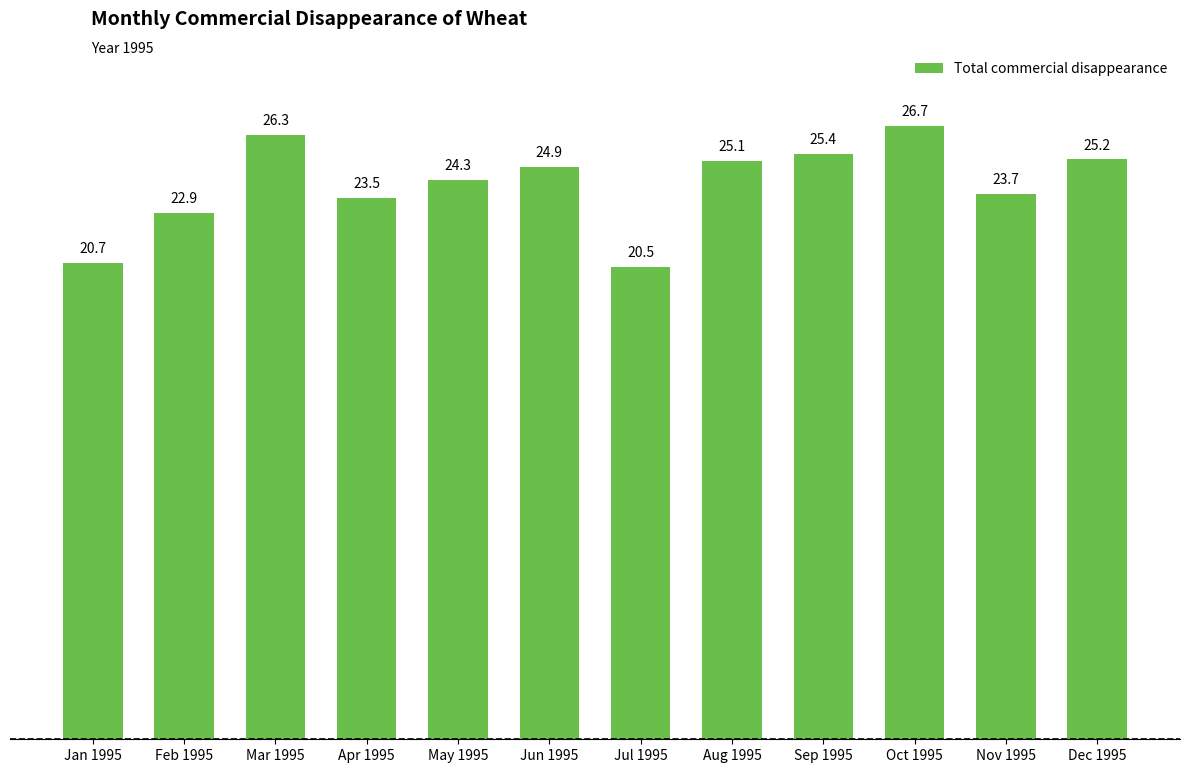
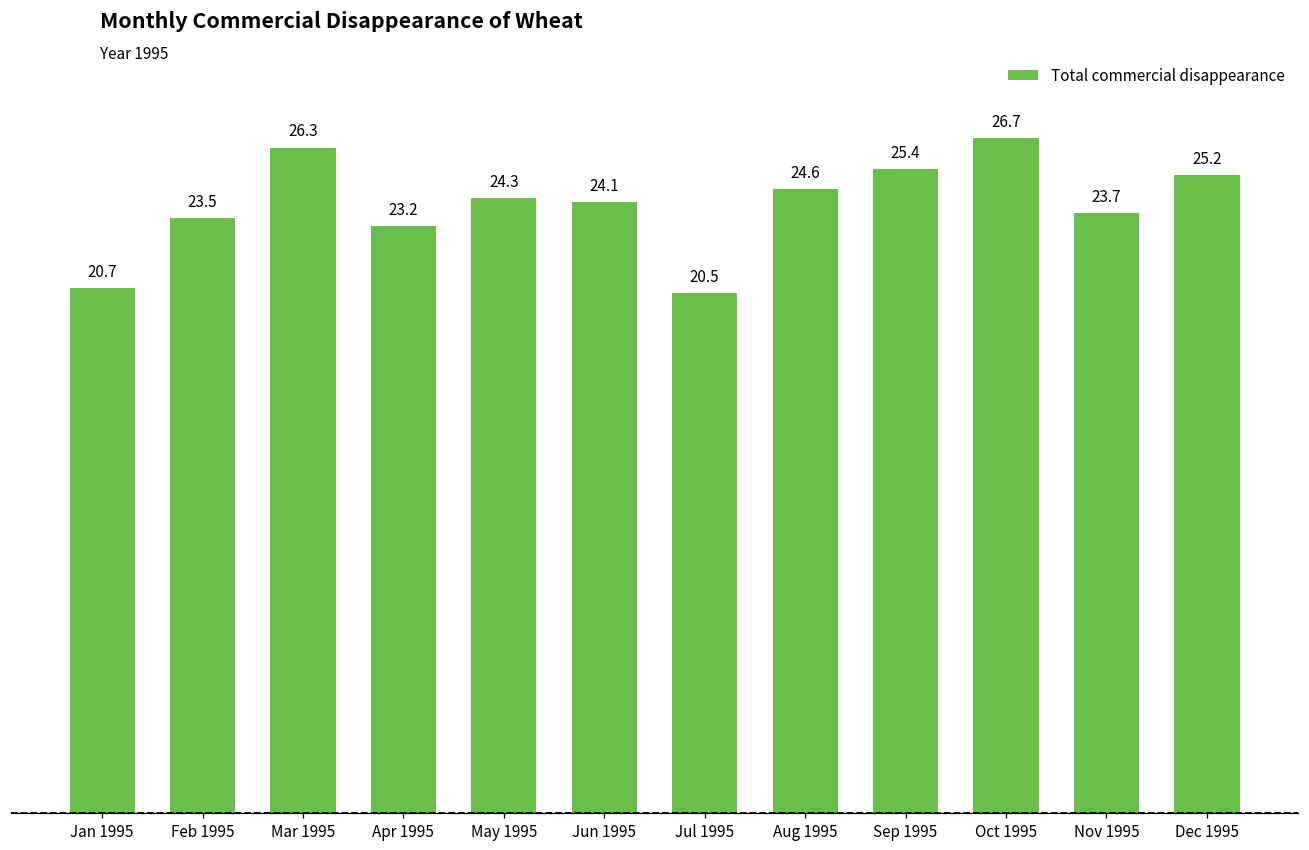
Feb 1995: 22.9 -> 23.5
Apr 1995: 23.5 -> 23.2
Jun 1995: 24.9 -> 24.1
Aug 1995: 25.1 -> 24.6
